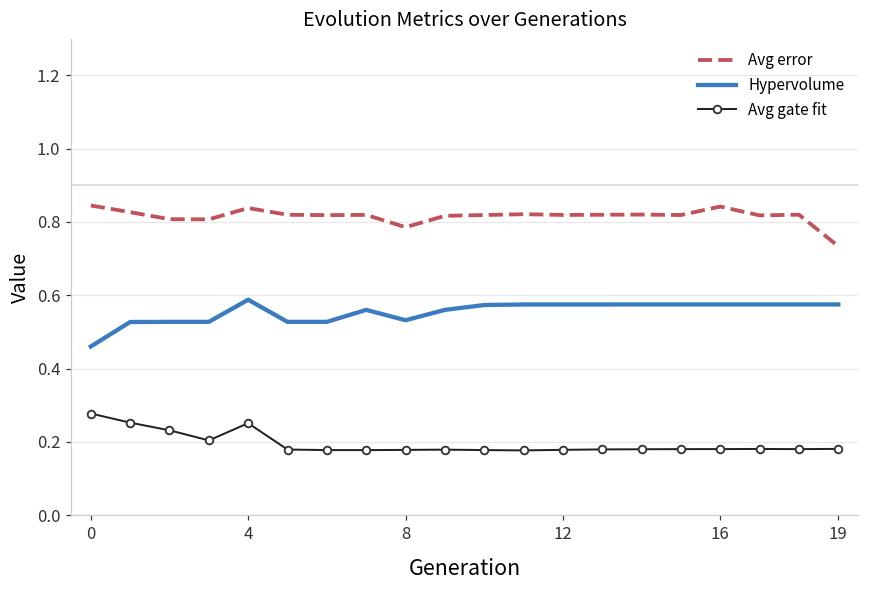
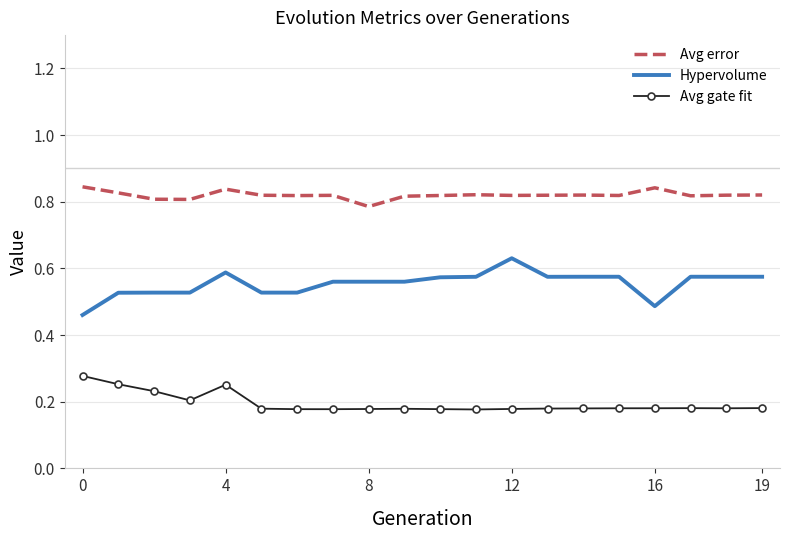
Hypervolume, 8: 0.53 -> 0.56
Hypervolume, 12: 0.57 -> 0.63
Hypervolume, 16: 0.58 -> 0.49
Avg error, 19: 0.73 -> 0.82
